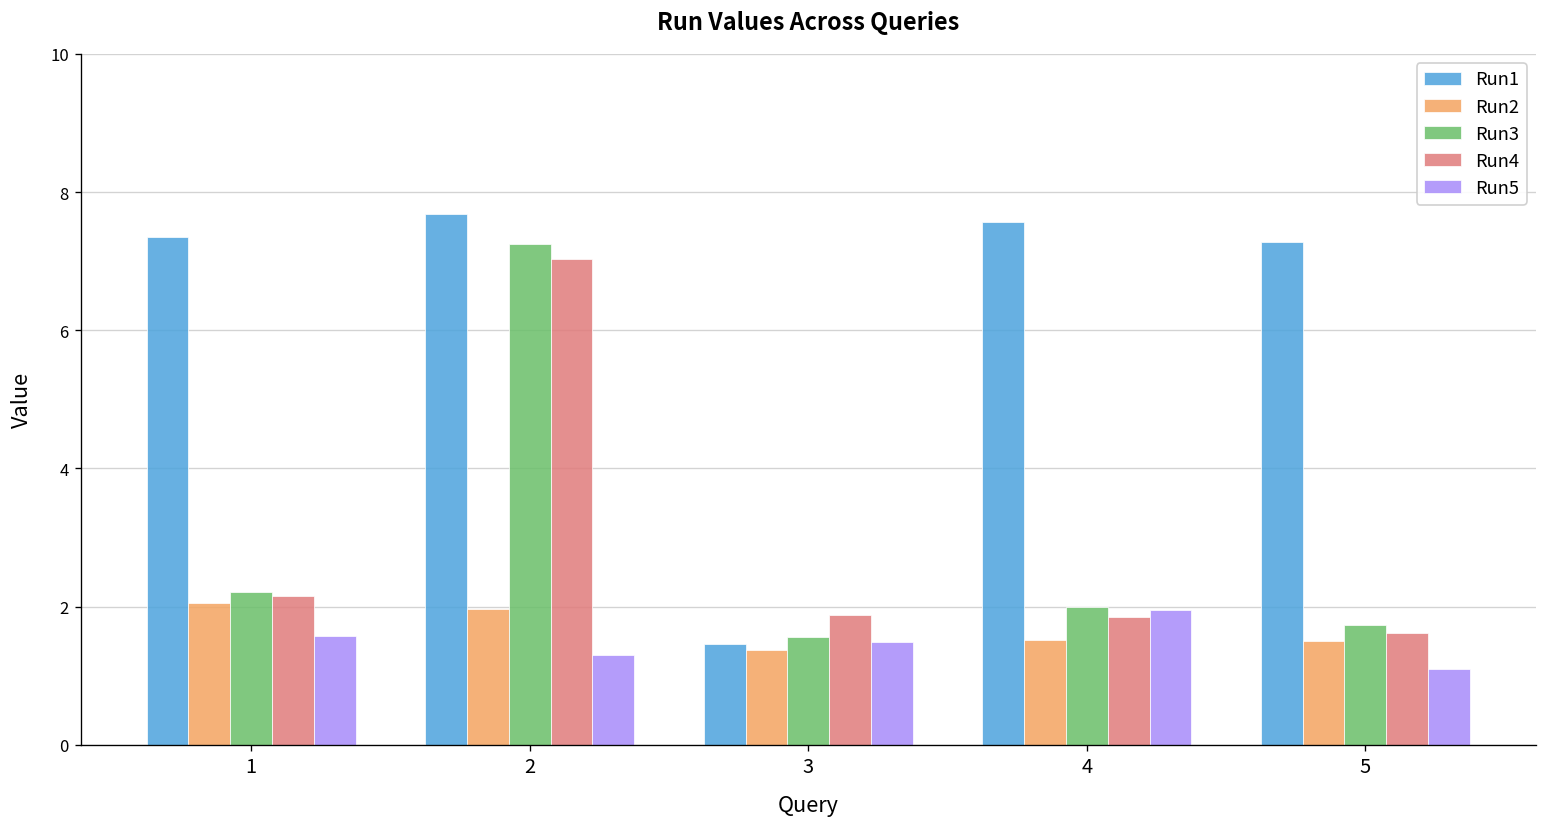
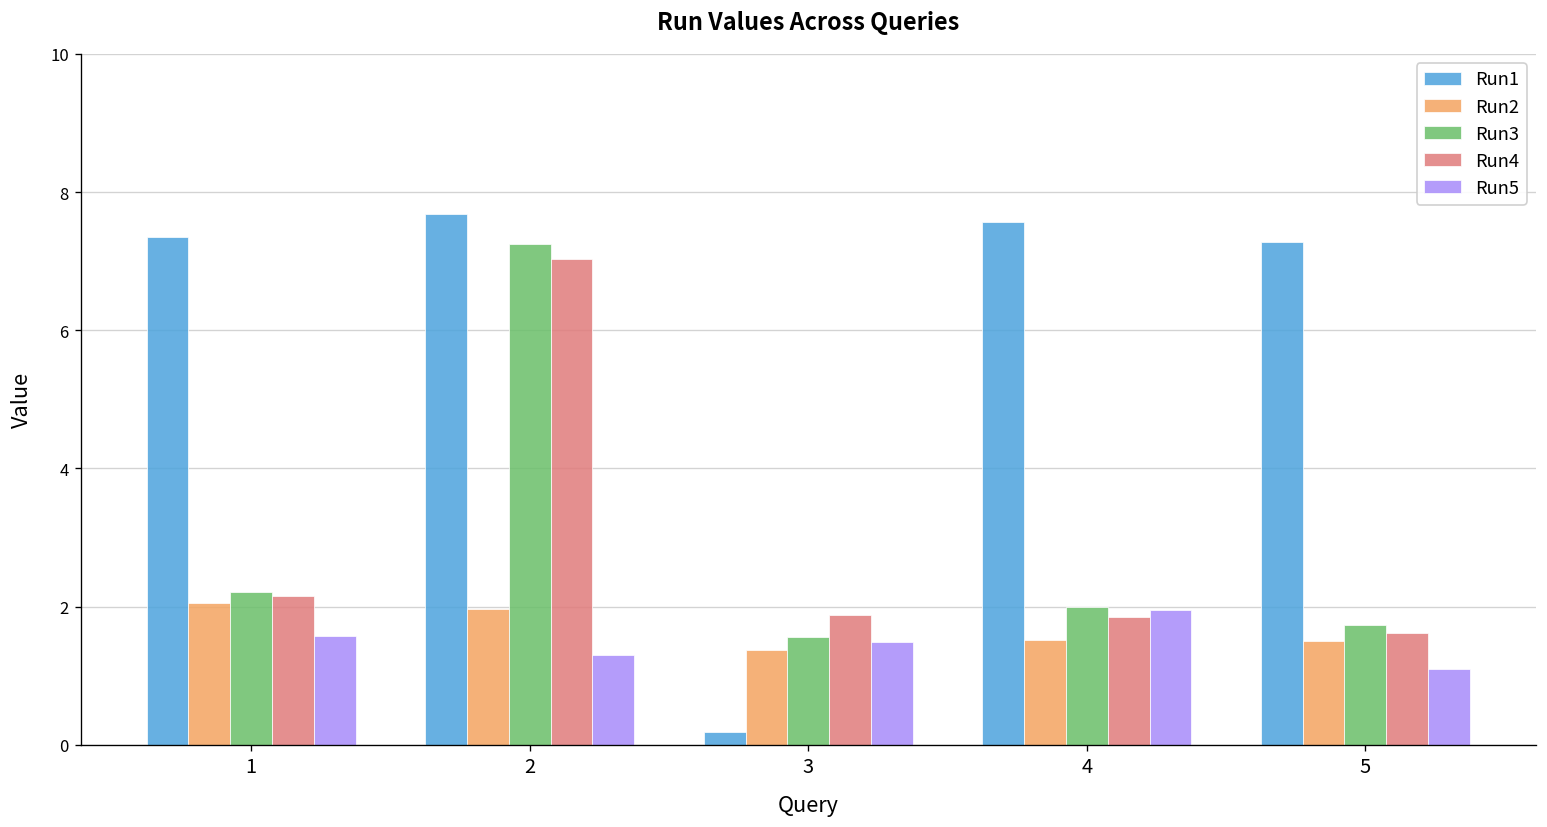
Run1, 3: 1.5 -> 0.2
